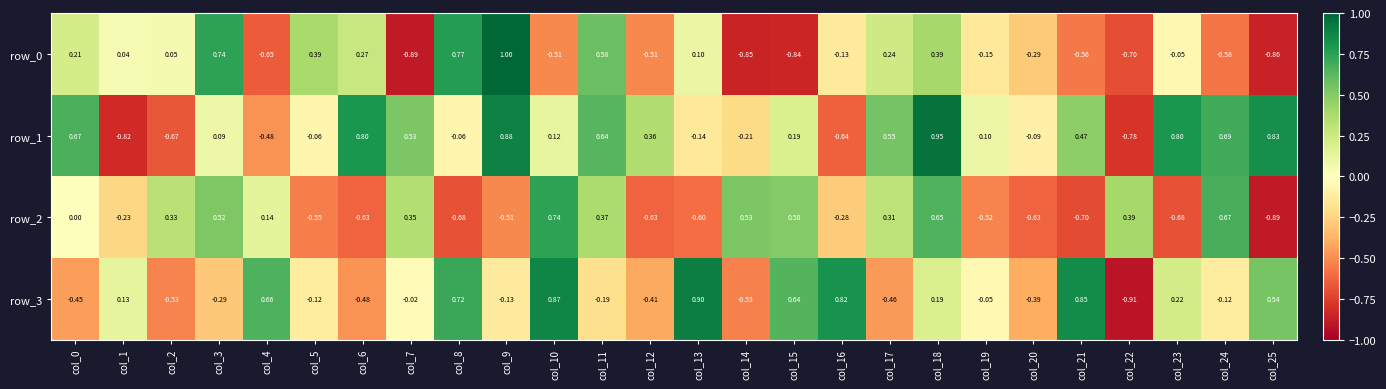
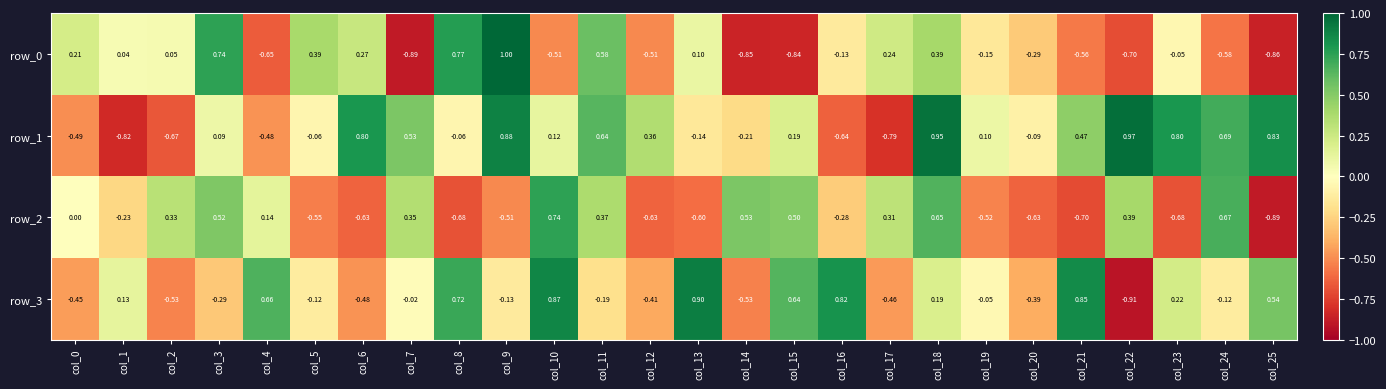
row_1, col_0: 0.67 -> -0.49
row_1, col_17: 0.55 -> -0.79
row_1, col_22: -0.78 -> 0.97
